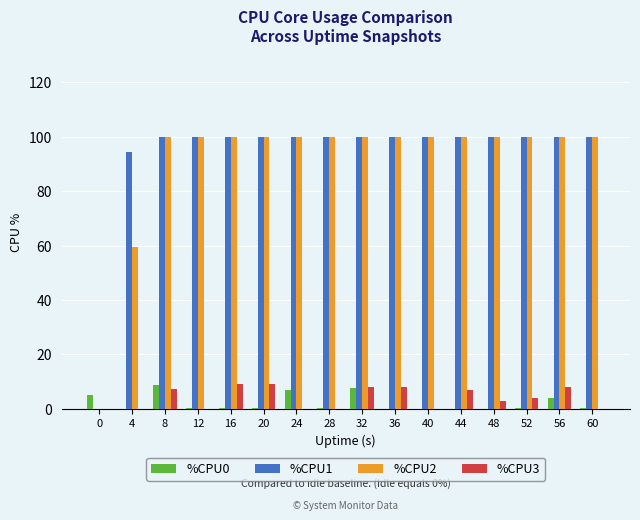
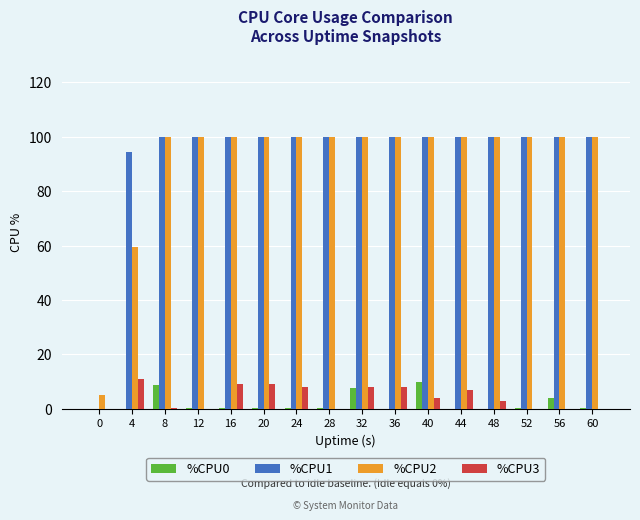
%CPU0, 0: 5 -> 0
%CPU2, 0: 0 -> 5
%CPU3, 4: 0 -> 11
%CPU3, 8: 7 -> 1
%CPU0, 24: 7 -> 0
%CPU3, 24: 0 -> 8
%CPU0, 40: 0 -> 10
%CPU3, 40: 0 -> 4
%CPU3, 52: 4 -> 0
%CPU3, 56: 8 -> 0
